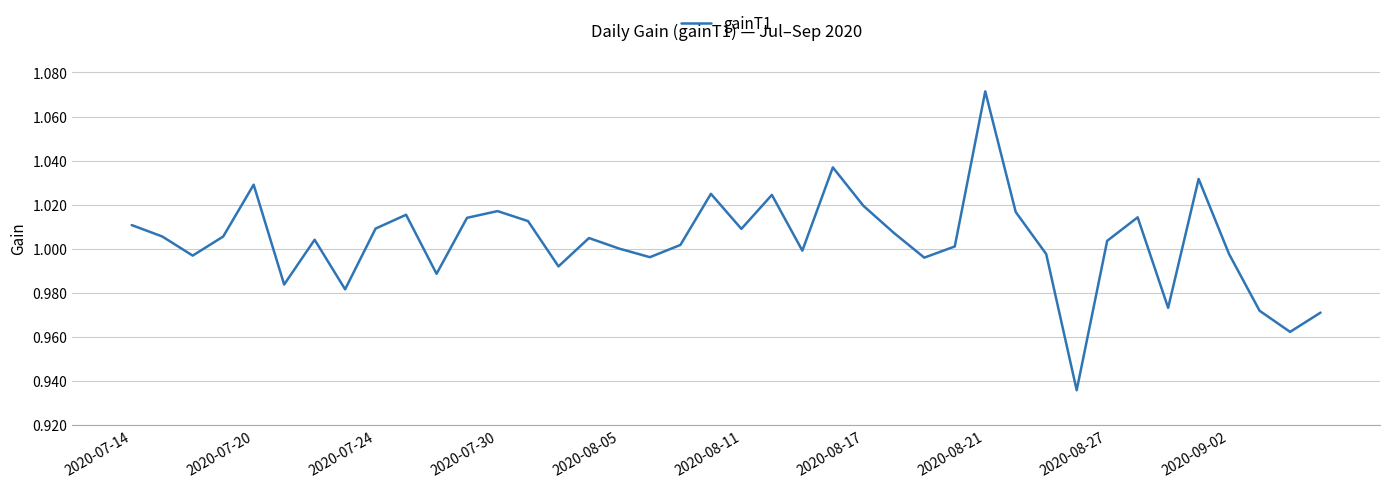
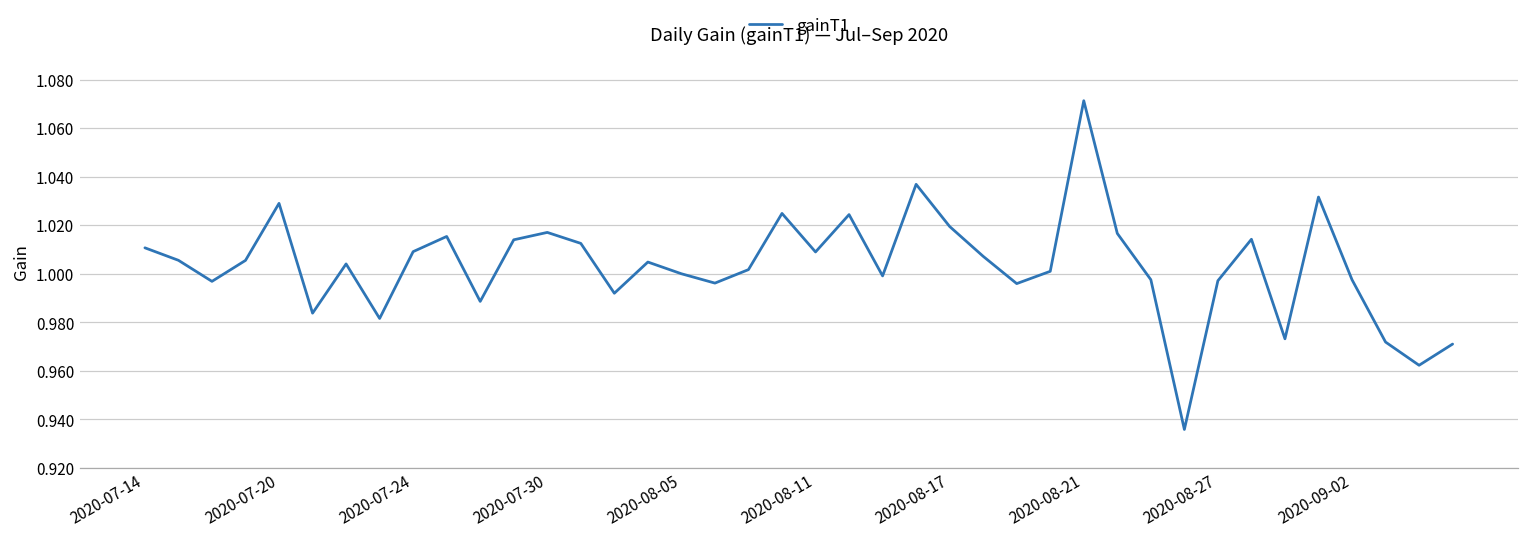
2020-08-27: 1.004 -> 0.997
